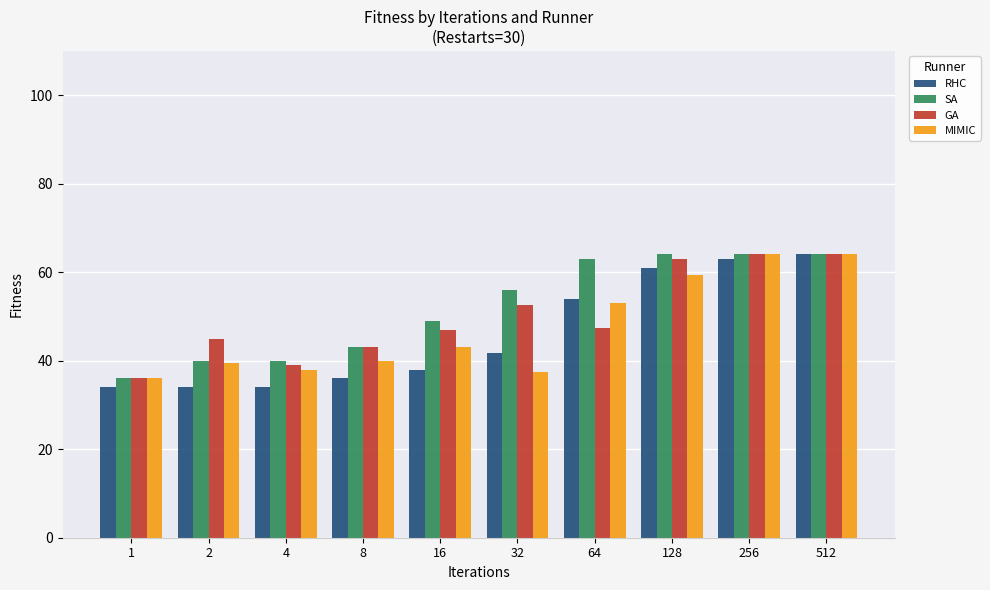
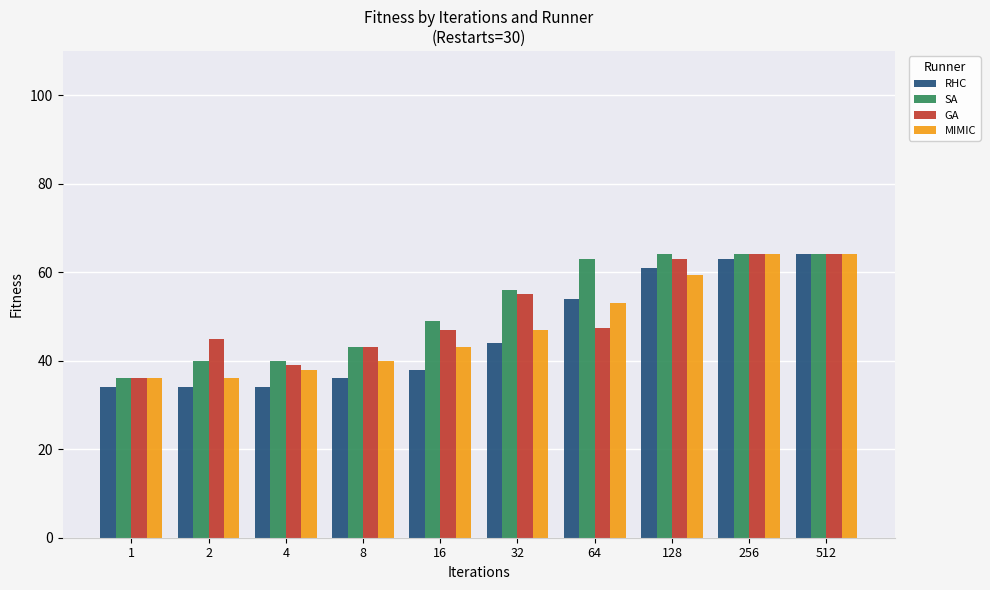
MIMIC, 2: 39 -> 36
RHC, 32: 42 -> 44
GA, 32: 53 -> 55
MIMIC, 32: 37 -> 47
